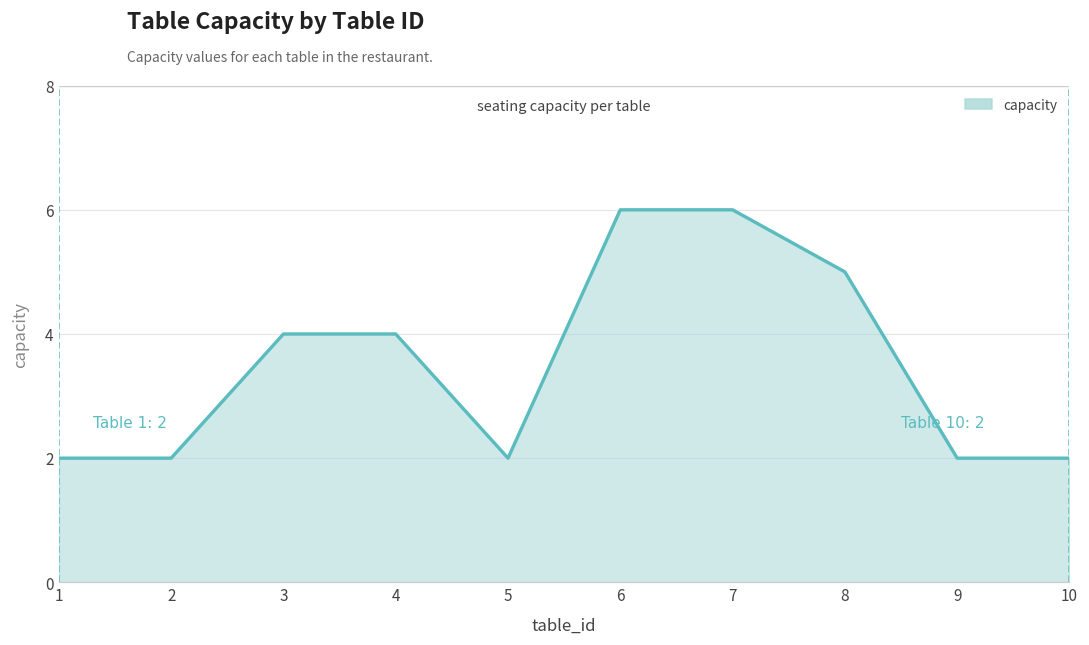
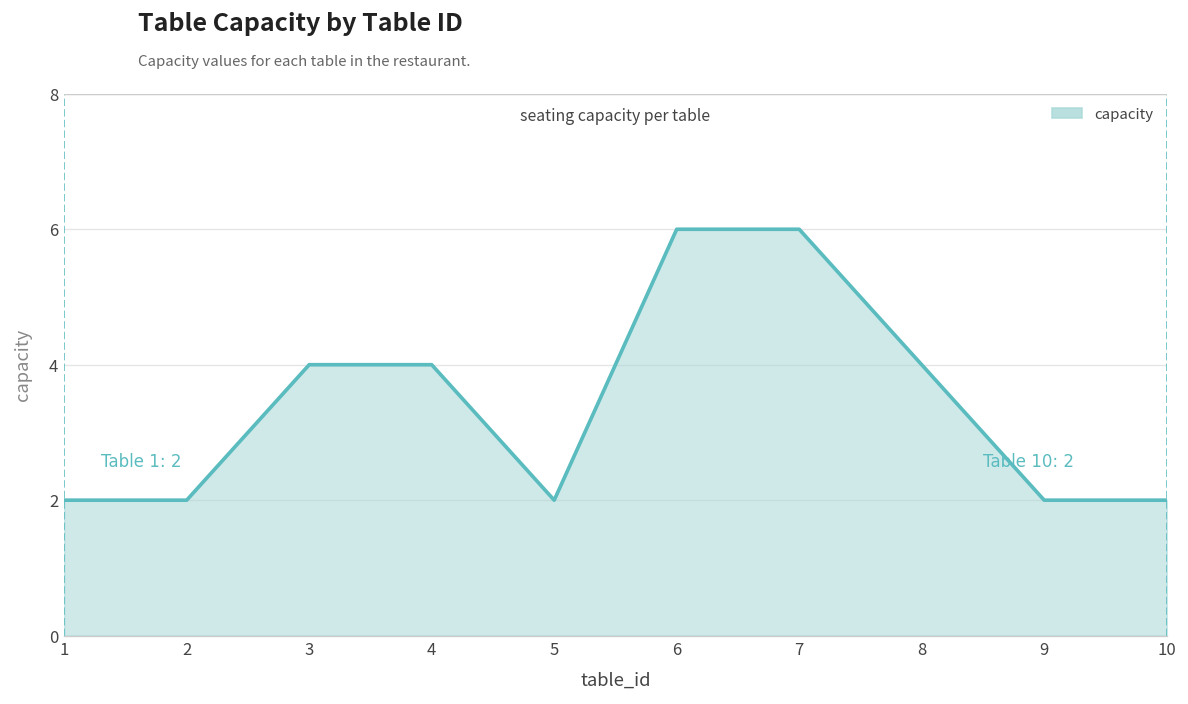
8: 5 -> 4
